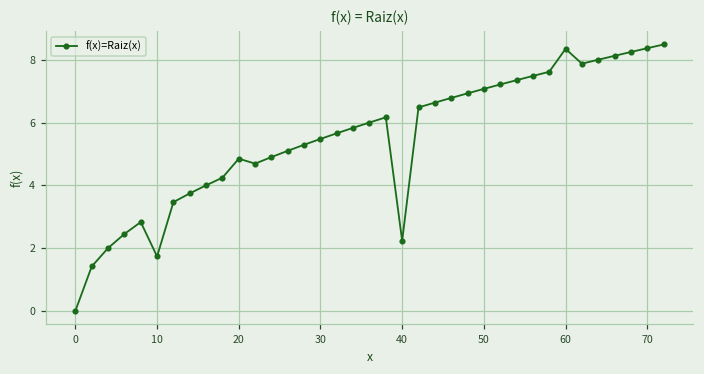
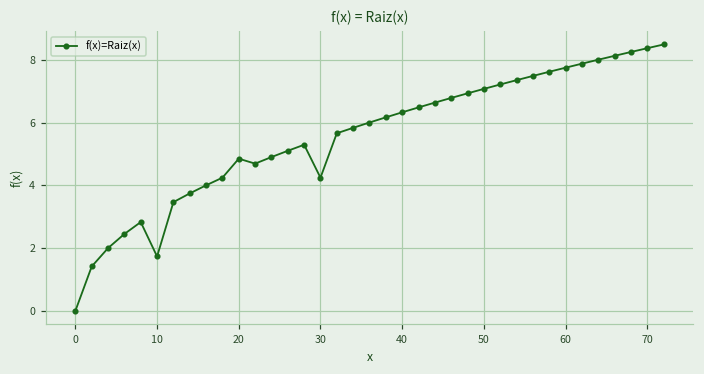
30: 5.5 -> 4.2
40: 2.2 -> 6.3
60: 8.3 -> 7.7
